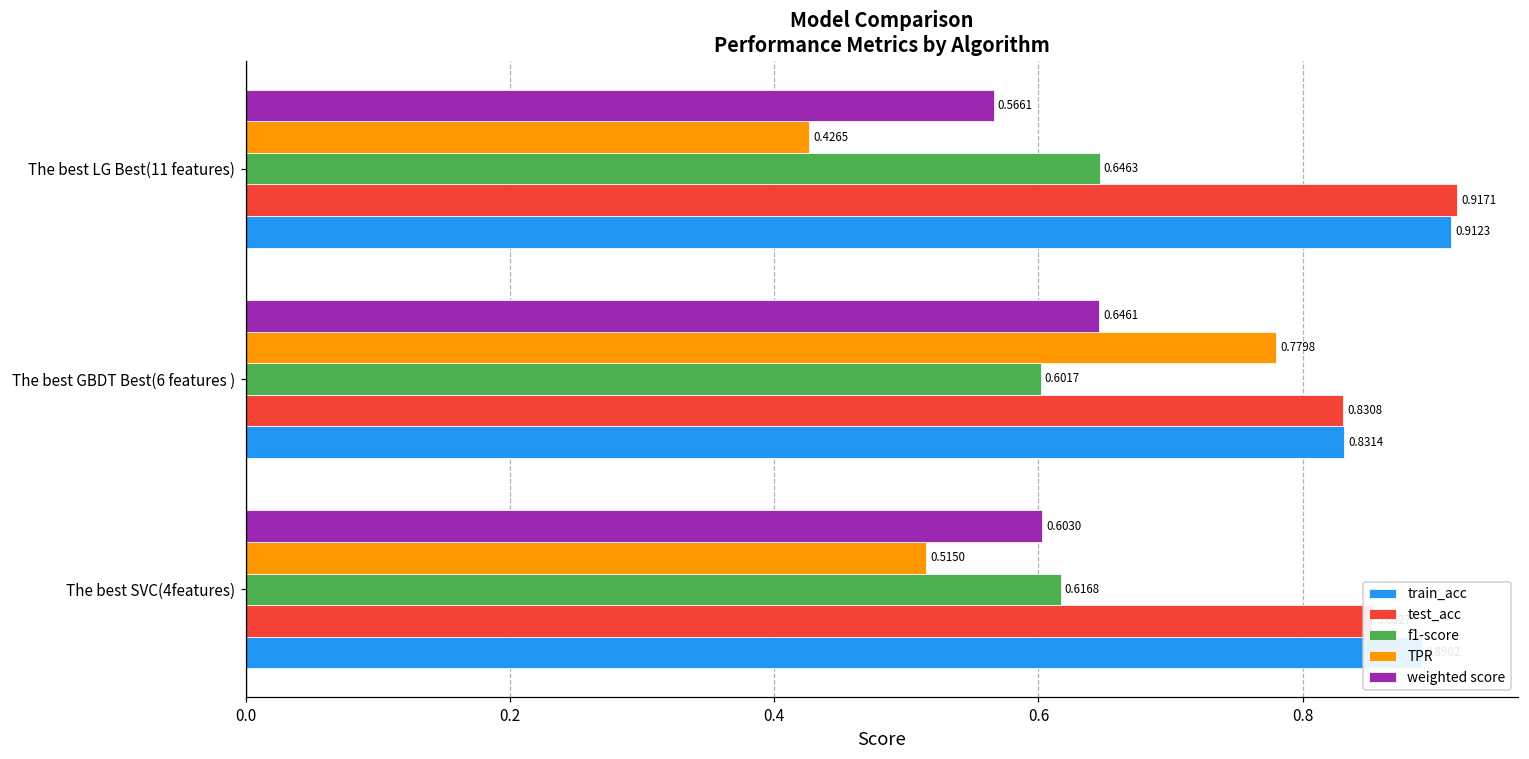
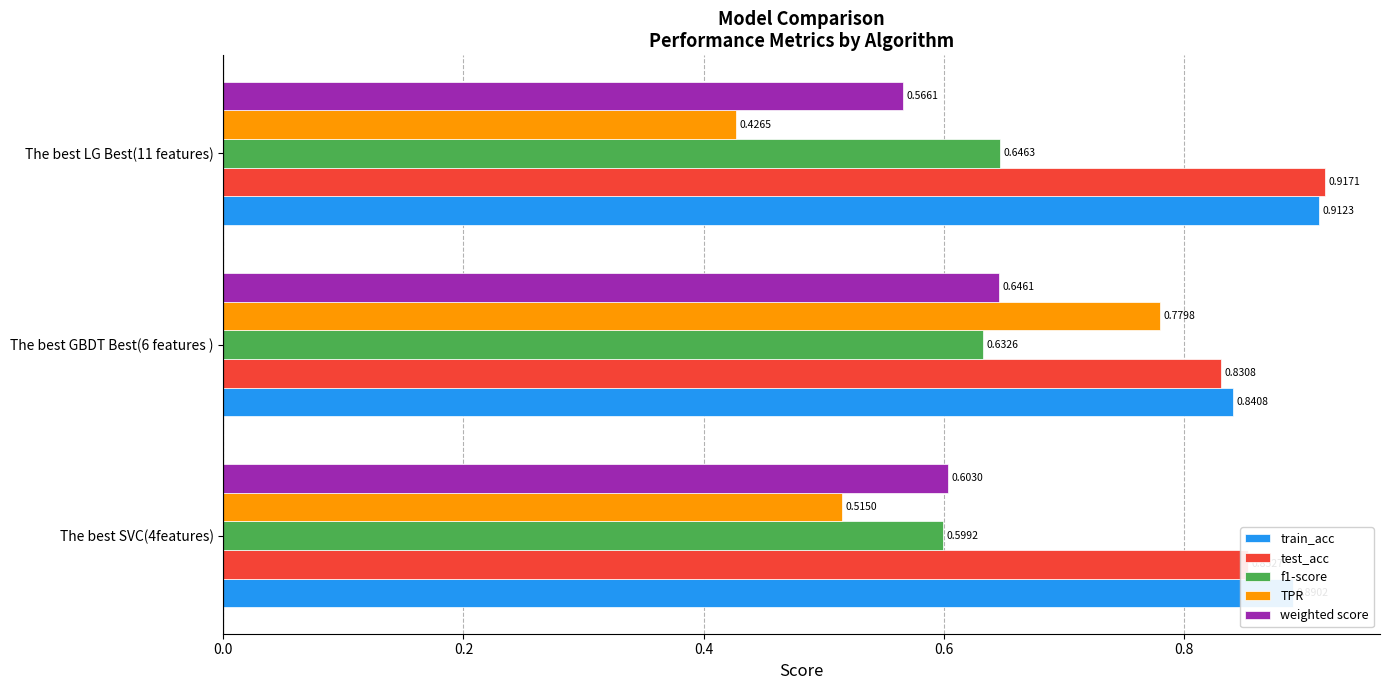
f1-score, The best GBDT Best(6 features ): 0.6017 -> 0.6326
train_acc, The best GBDT Best(6 features ): 0.8314 -> 0.8408
f1-score, The best SVC(4features): 0.6168 -> 0.5992
